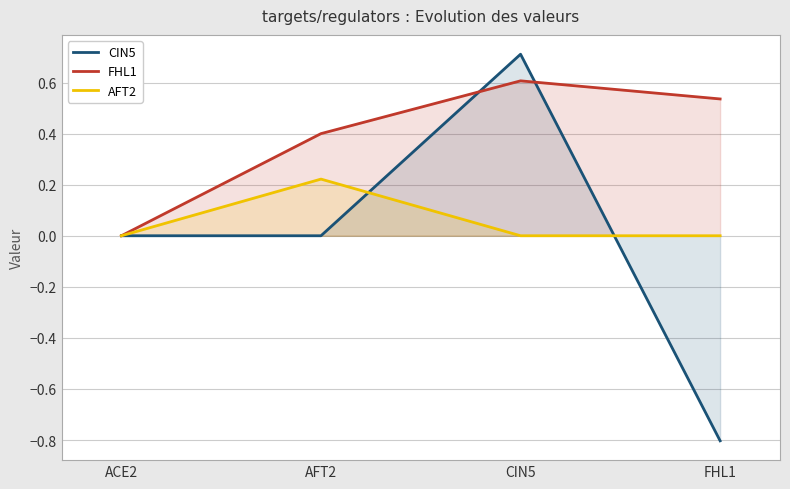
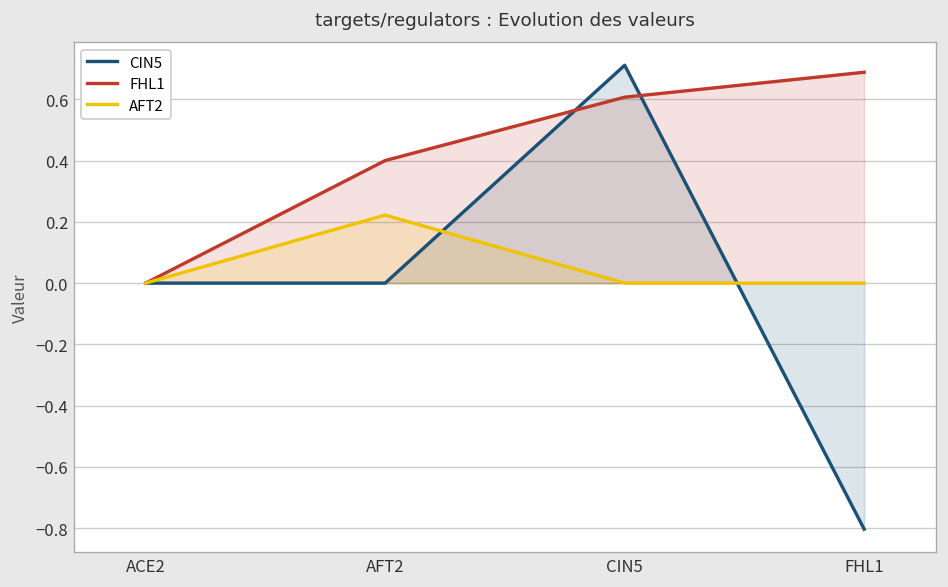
FHL1, FHL1: 0.54 -> 0.69
